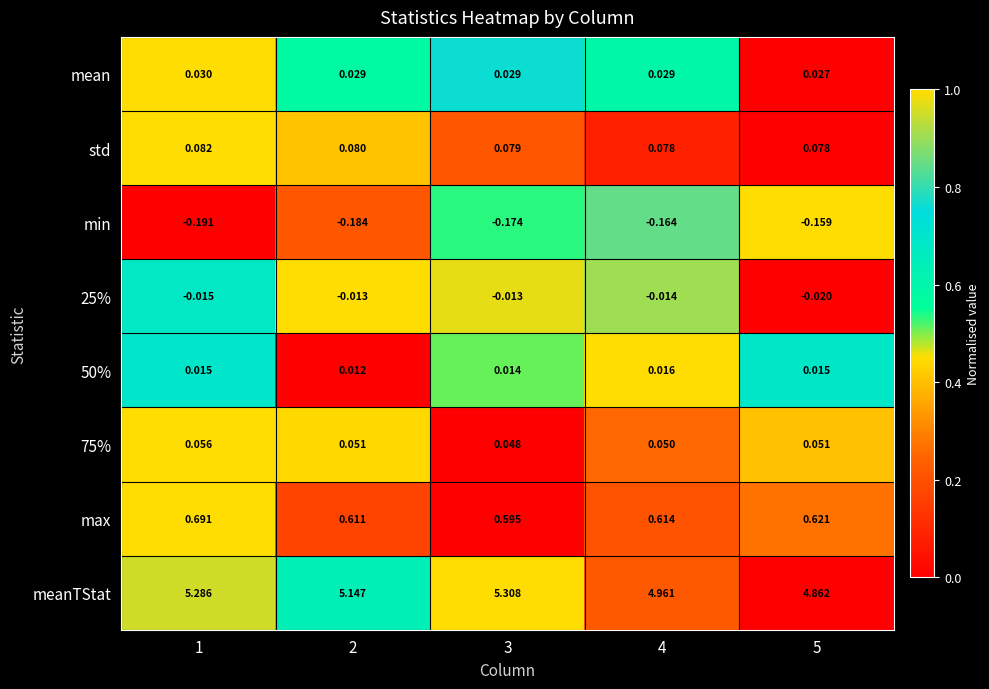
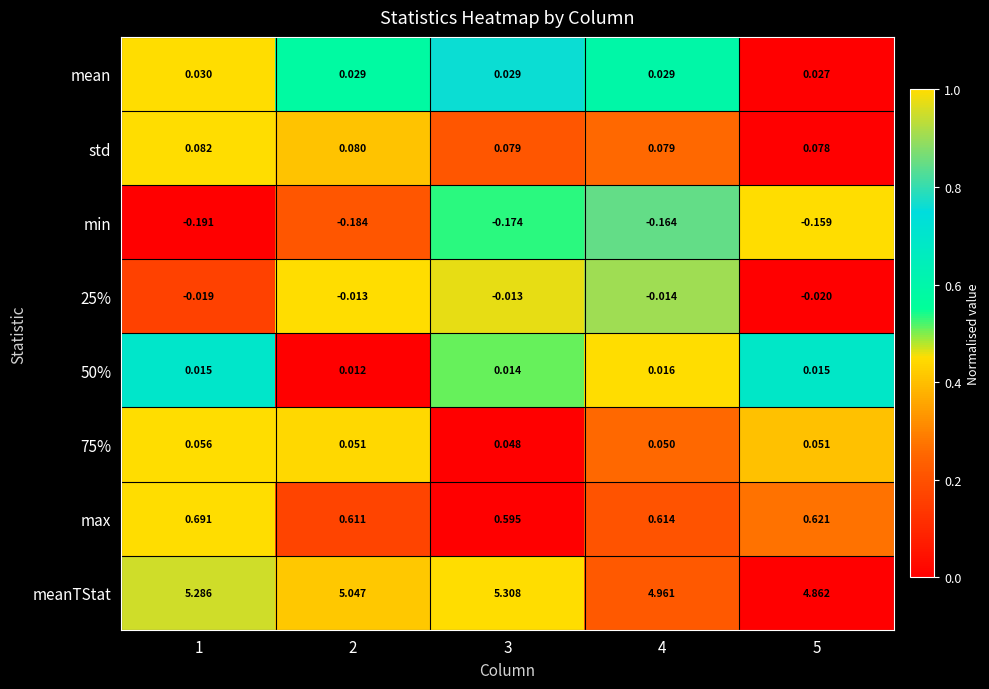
std, 4: 0.078 -> 0.079
25%, 1: -0.015 -> -0.019
meanTStat, 2: 5.147 -> 5.047
